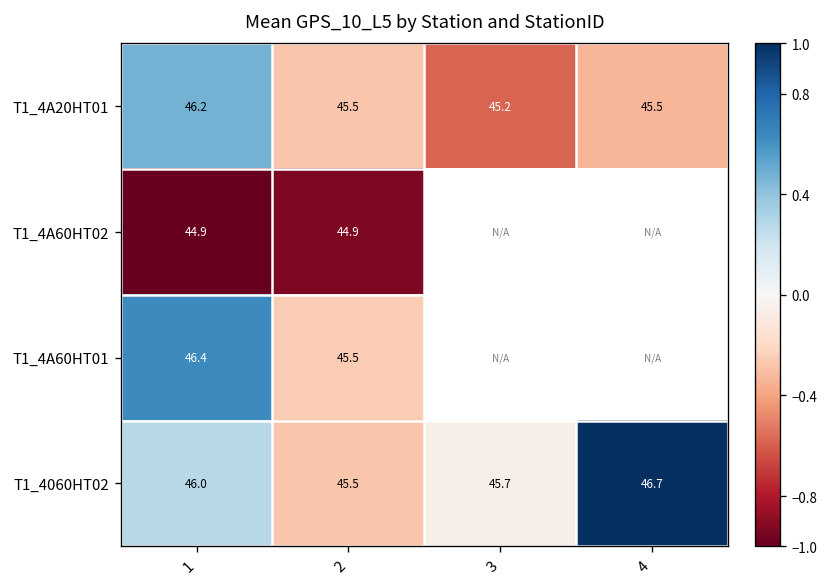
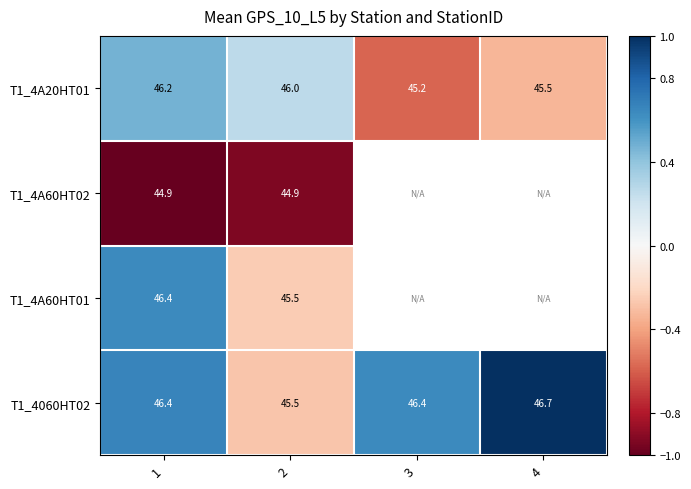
T1_4A20HT01, 2: 45.5 -> 46.0
T1_4060HT02, 1: 46.0 -> 46.4
T1_4060HT02, 3: 45.7 -> 46.4
